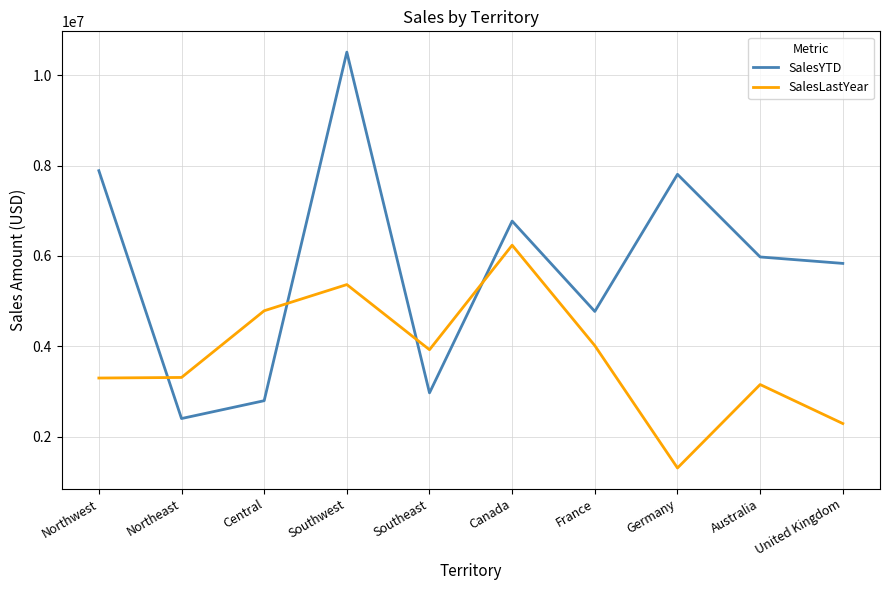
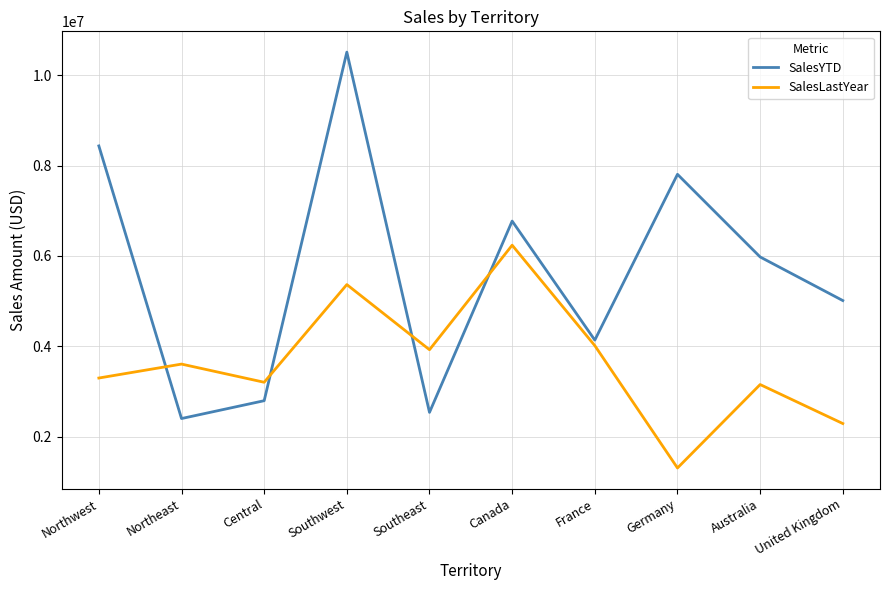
SalesYTD, Northwest: 7900000 -> 8400000
SalesLastYear, Northeast: 3300000 -> 3600000
SalesLastYear, Central: 4800000 -> 3200000
SalesYTD, Southeast: 3000000 -> 2500000
SalesYTD, France: 4800000 -> 4100000
SalesYTD, United Kingdom: 5800000 -> 5000000
